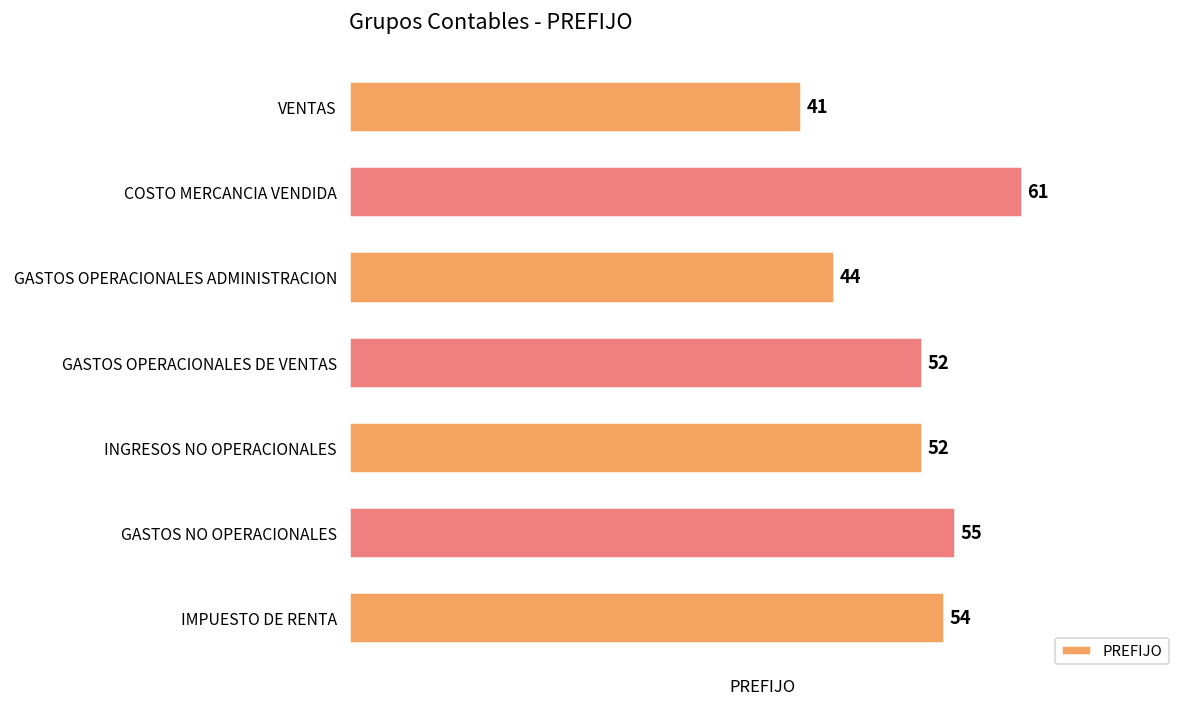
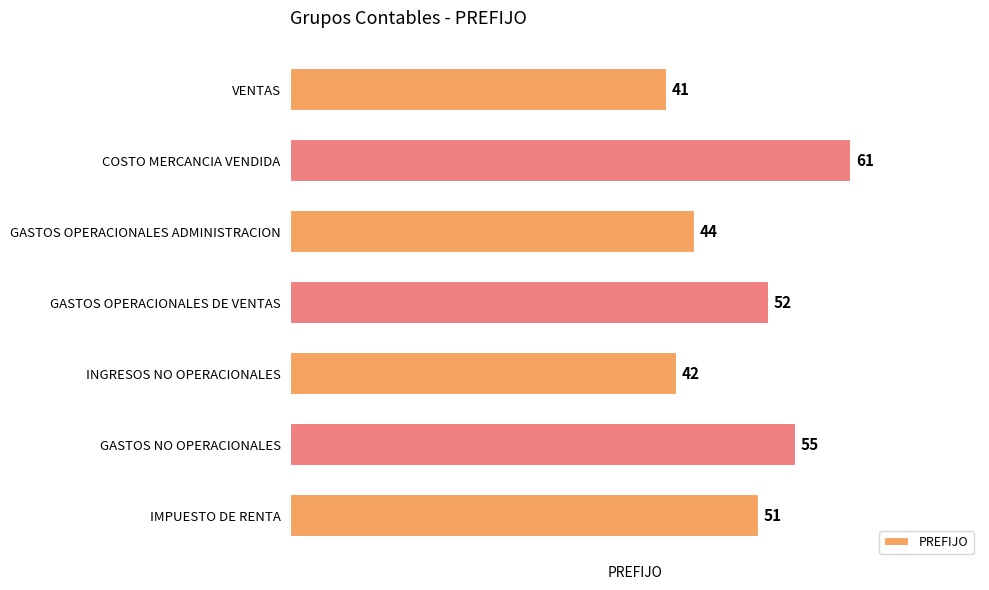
INGRESOS NO OPERACIONALES: 52 -> 42
IMPUESTO DE RENTA: 54 -> 51
